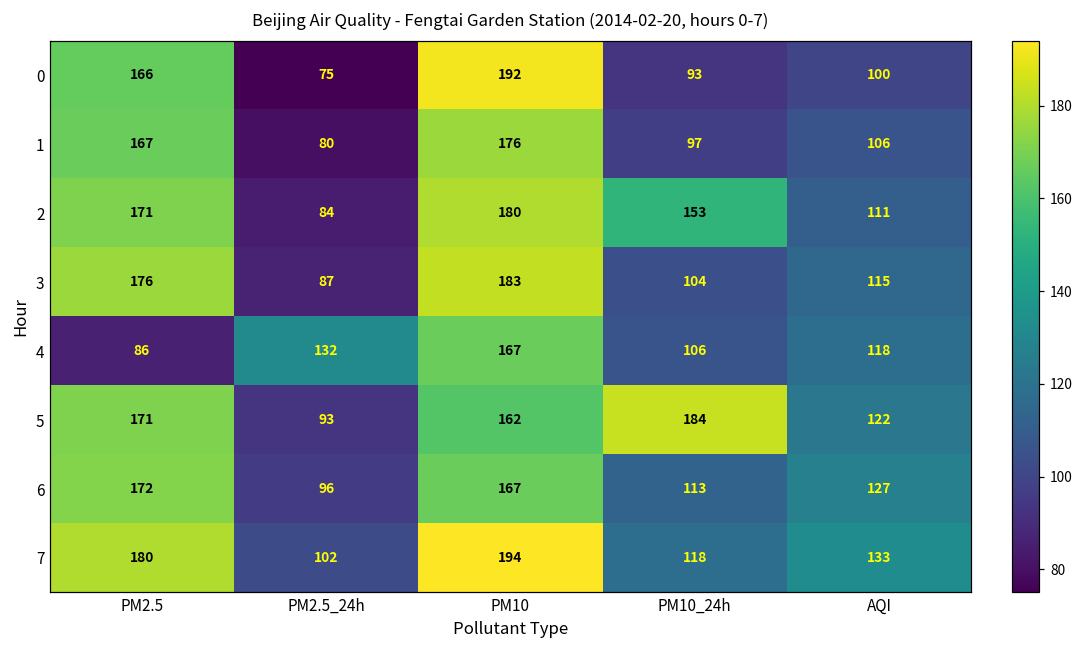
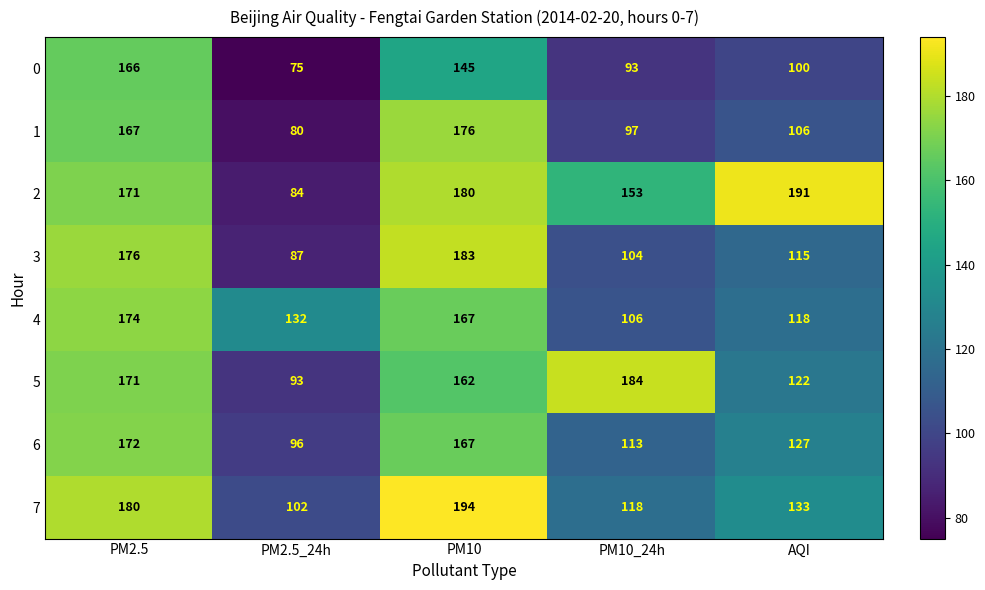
0, PM10: 192 -> 145
2, AQI: 111 -> 191
4, PM2.5: 86 -> 174
